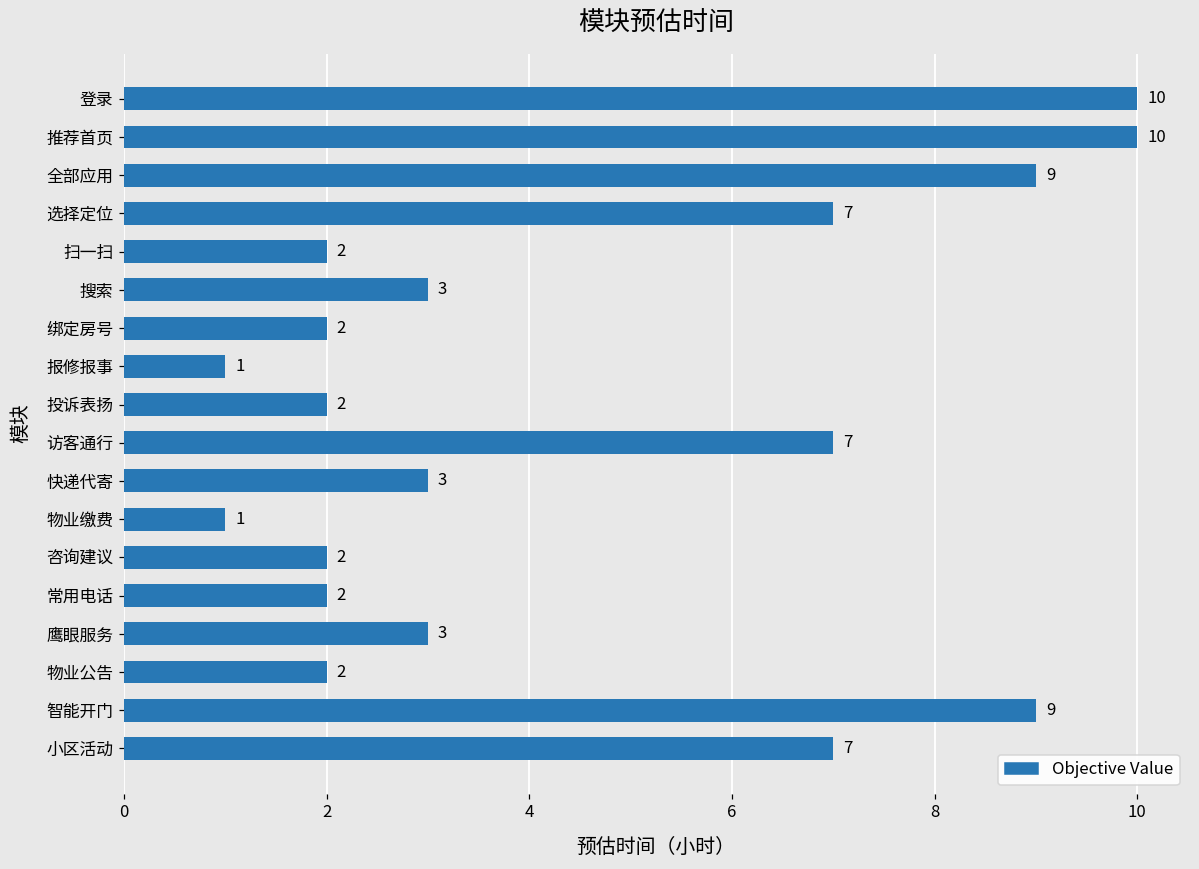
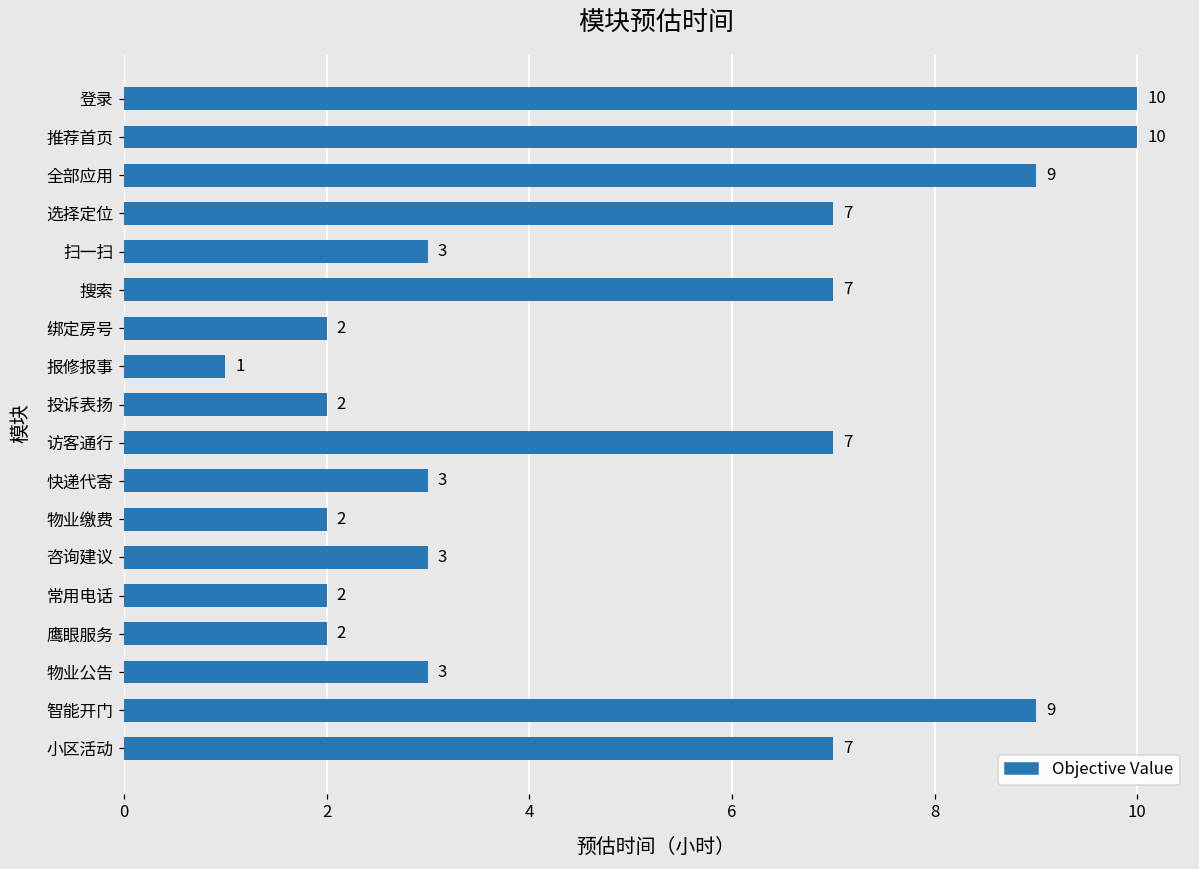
扫一扫: 2 -> 3
搜索: 3 -> 7
物业缴费: 1 -> 2
咨询建议: 2 -> 3
鹰眼服务: 3 -> 2
物业公告: 2 -> 3
